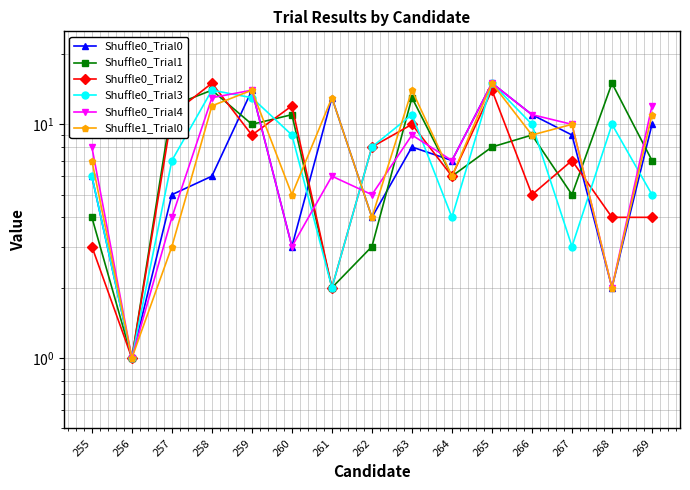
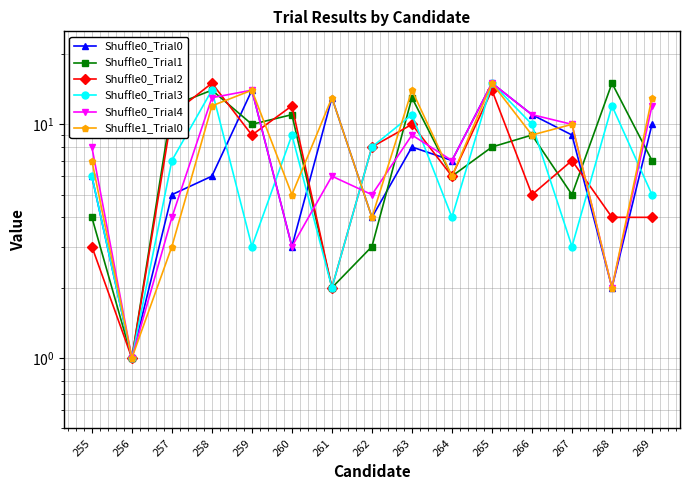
Shuffle0_Trial3, 259: 13 -> 3
Shuffle0_Trial3, 268: 10 -> 12
Shuffle1_Trial0, 269: 11 -> 13
